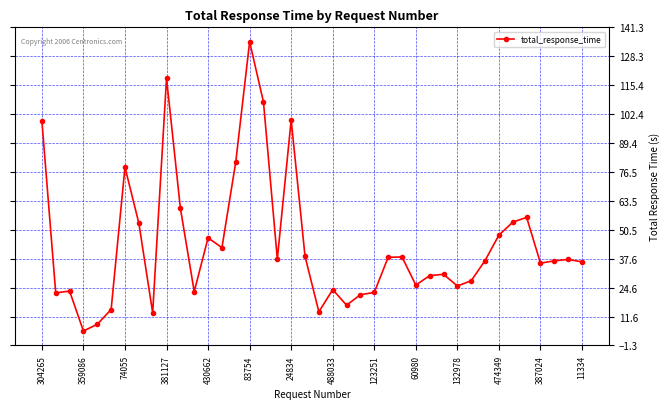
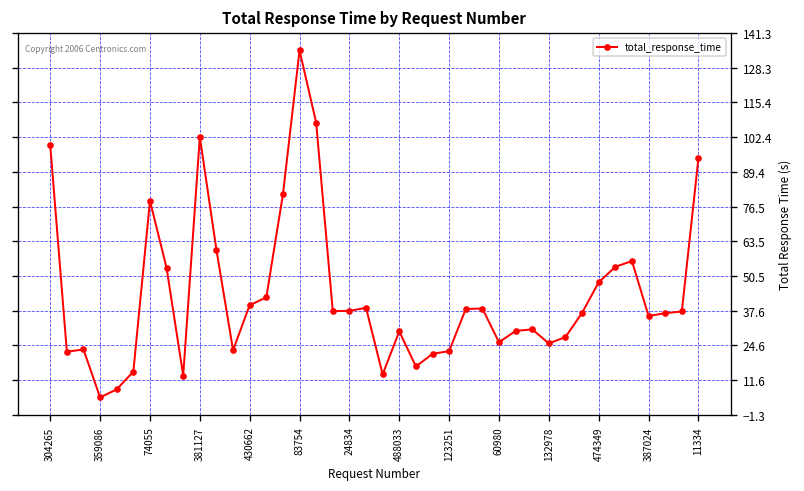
381127: 118 -> 102
430662: 47 -> 40
24834: 100 -> 37
488033: 24 -> 30
11334: 36 -> 94
